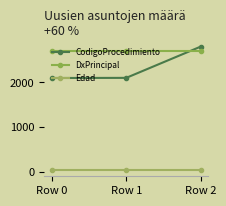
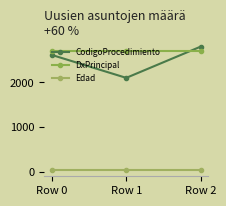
CodigoProcedimiento, Row 0: 2100 -> 2600
